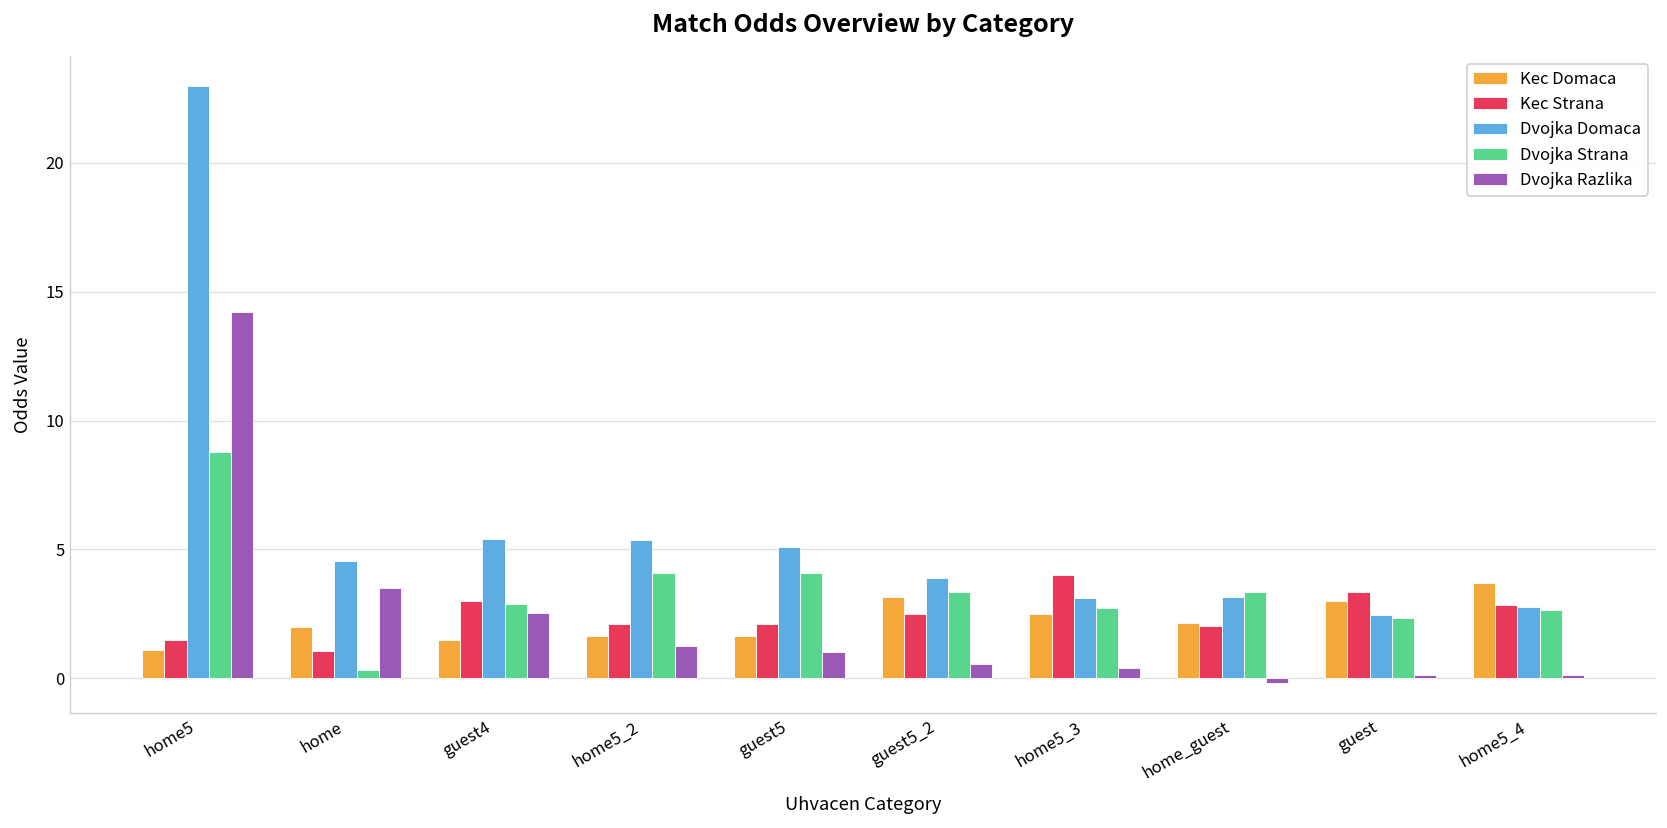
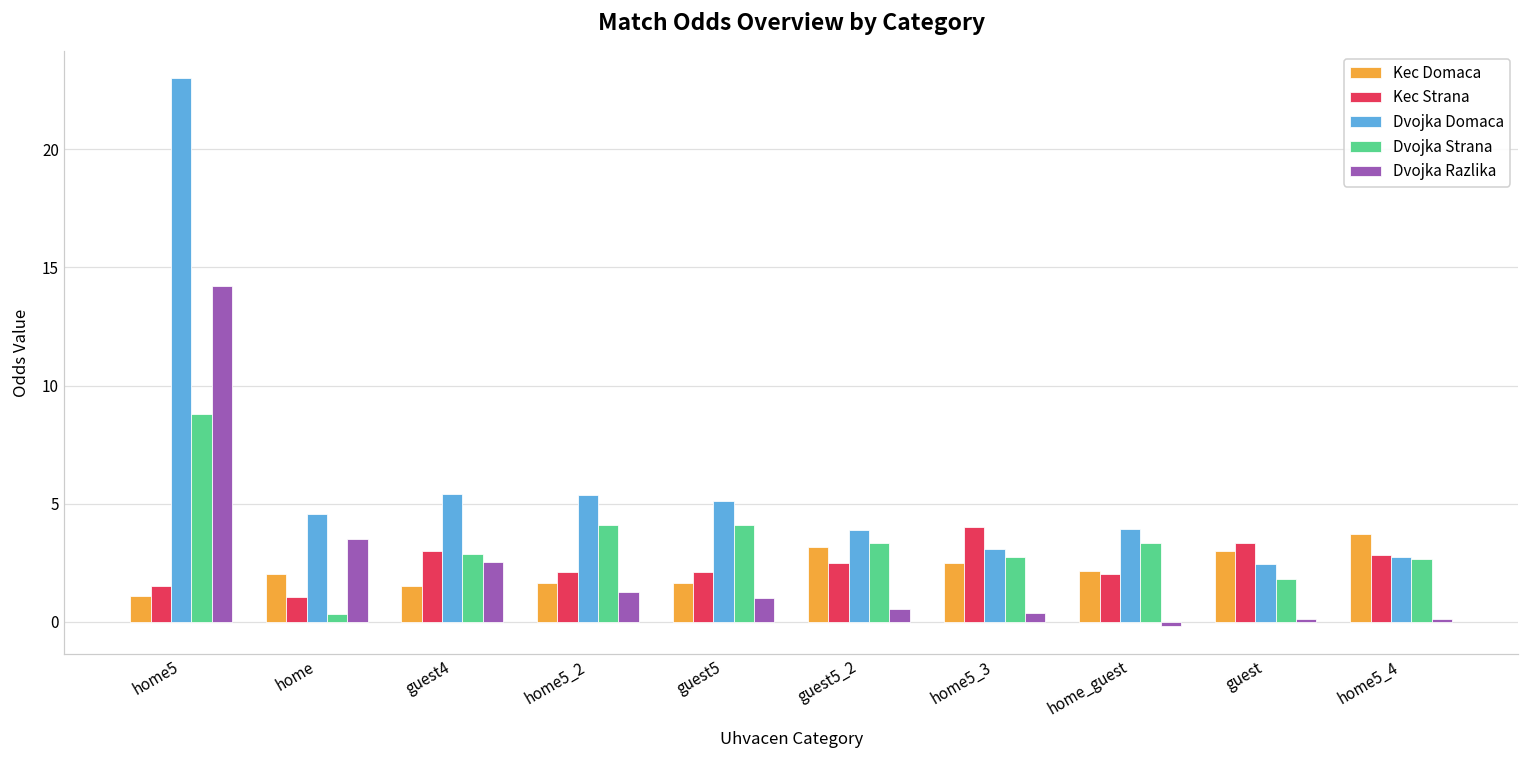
Dvojka Domaca, home_guest: 3.2 -> 3.9
Dvojka Strana, guest: 2.3 -> 1.8
